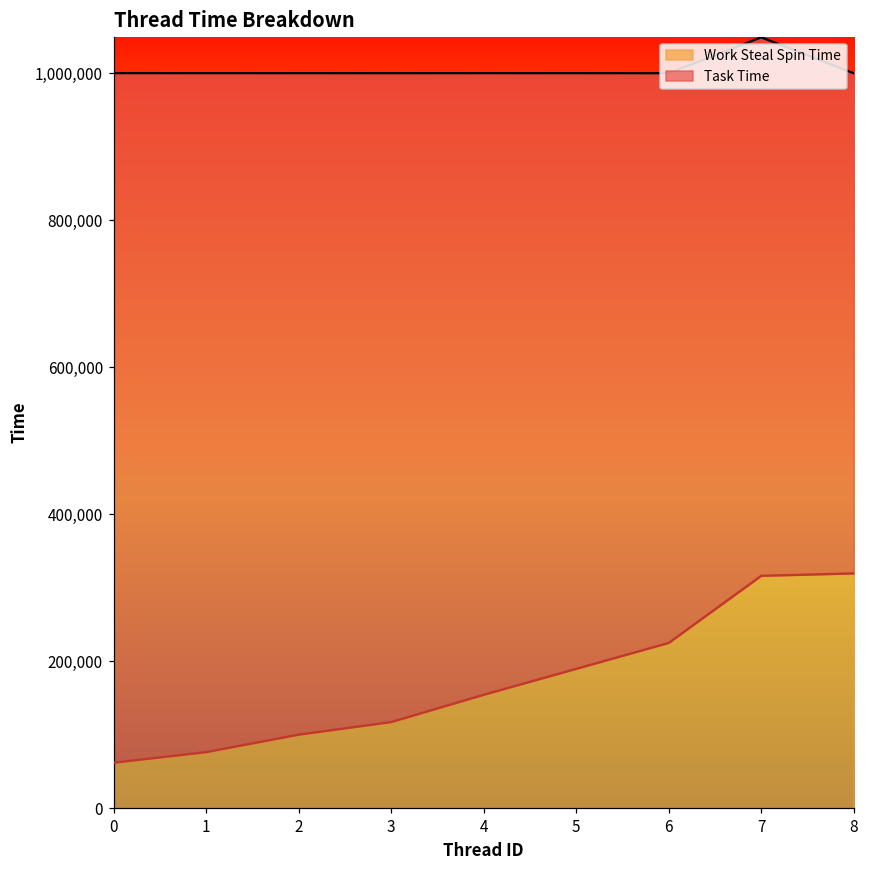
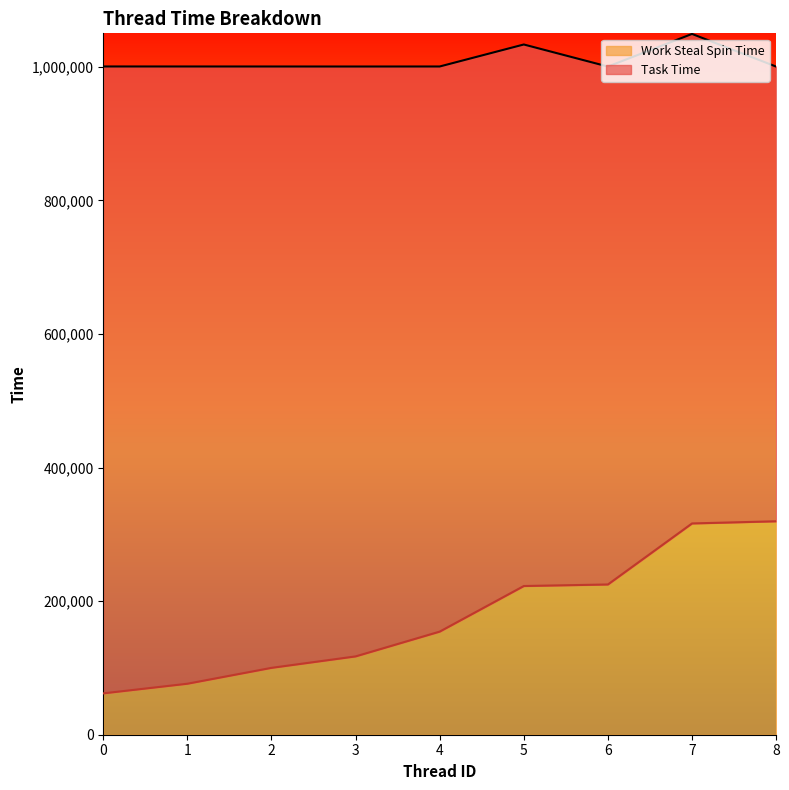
Work Steal Spin Time, 5: 190,000 -> 220,000
